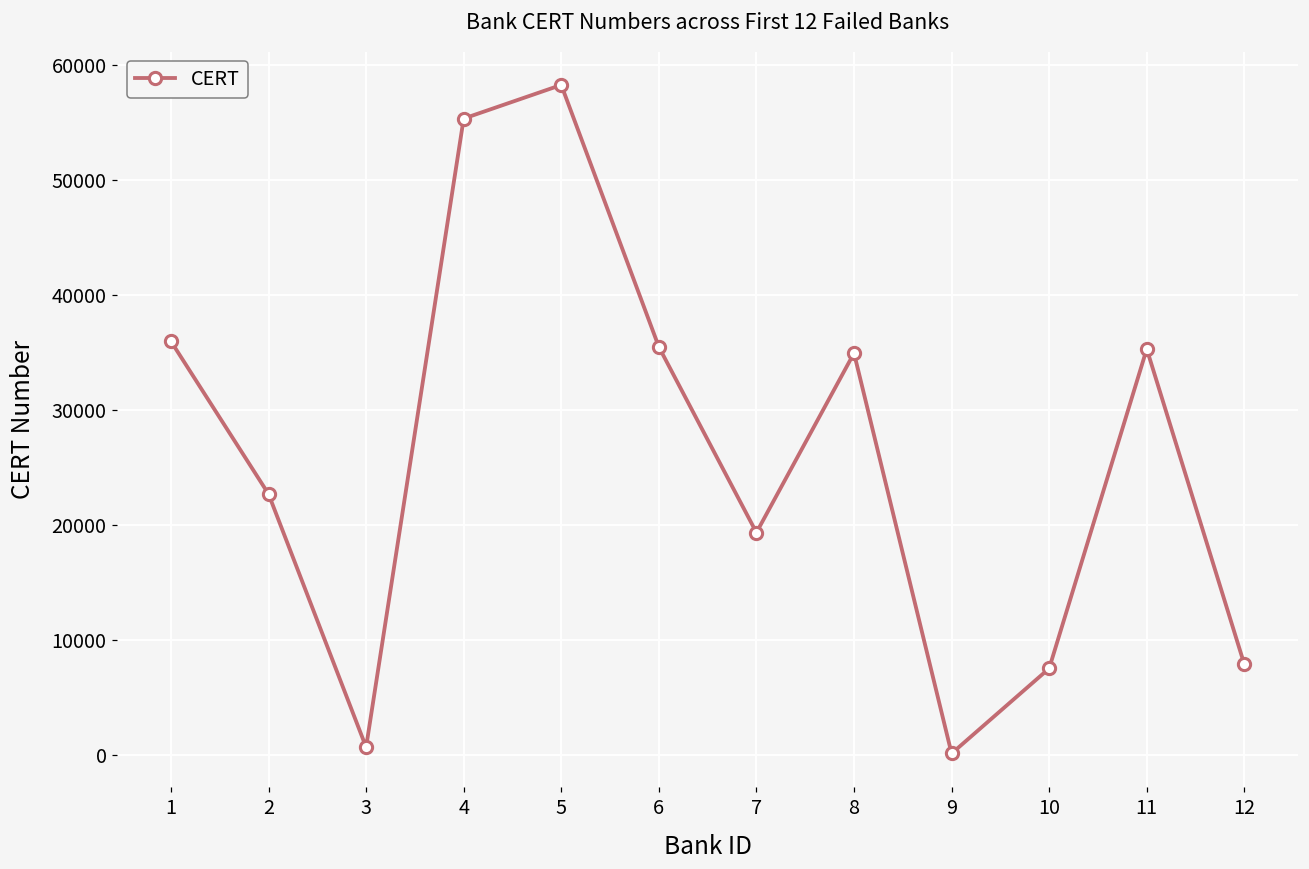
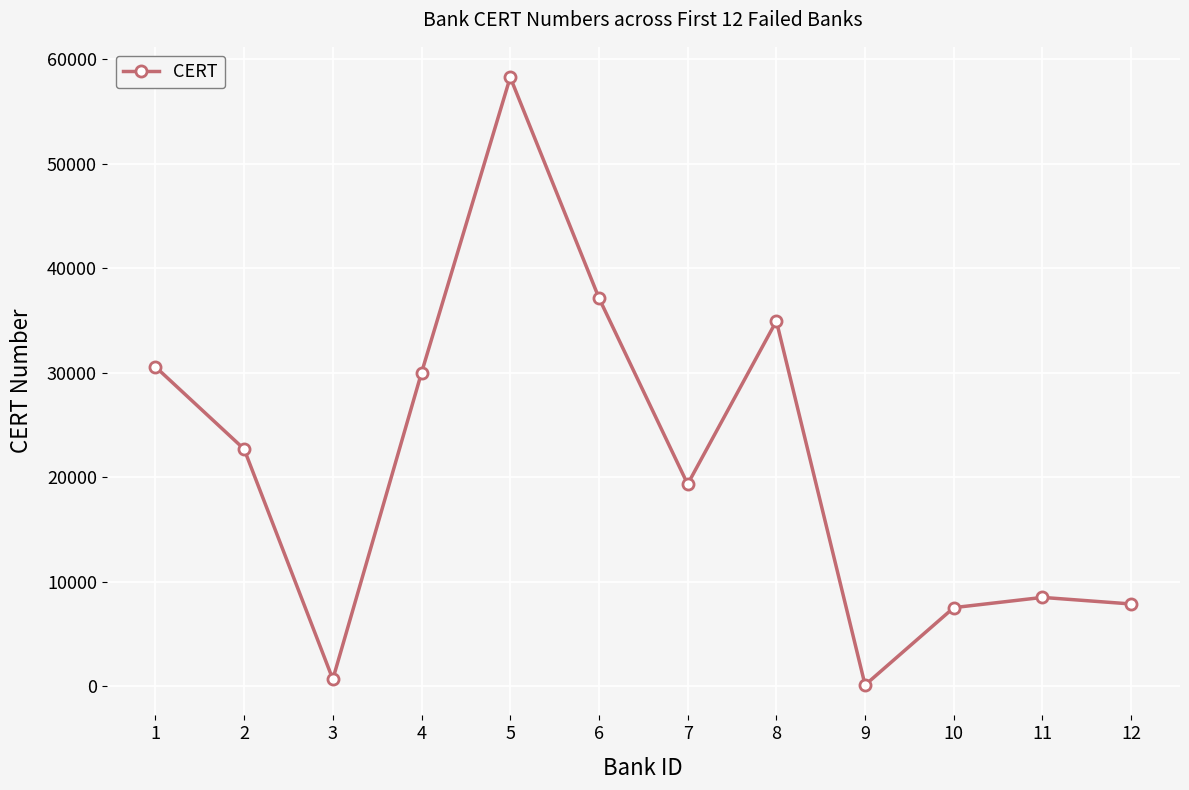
1: 36000 -> 30600
4: 55400 -> 30000
6: 35500 -> 37200
11: 35300 -> 8500
